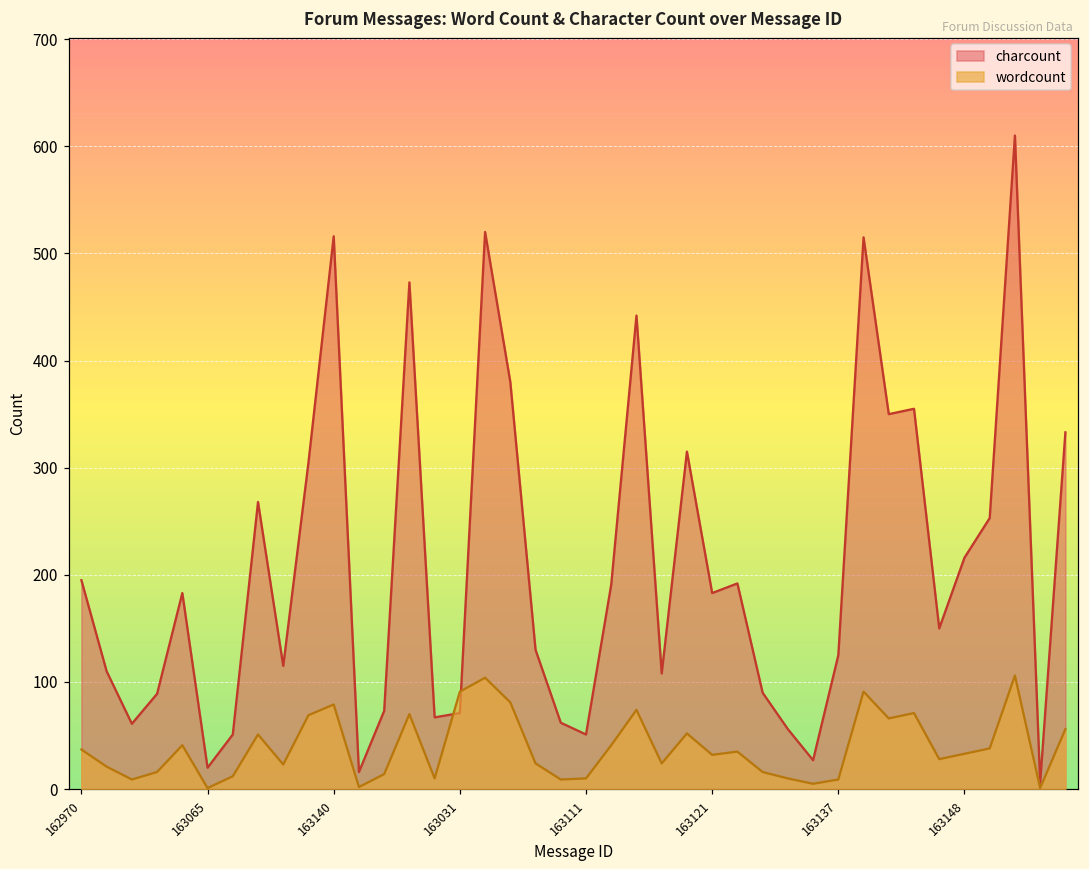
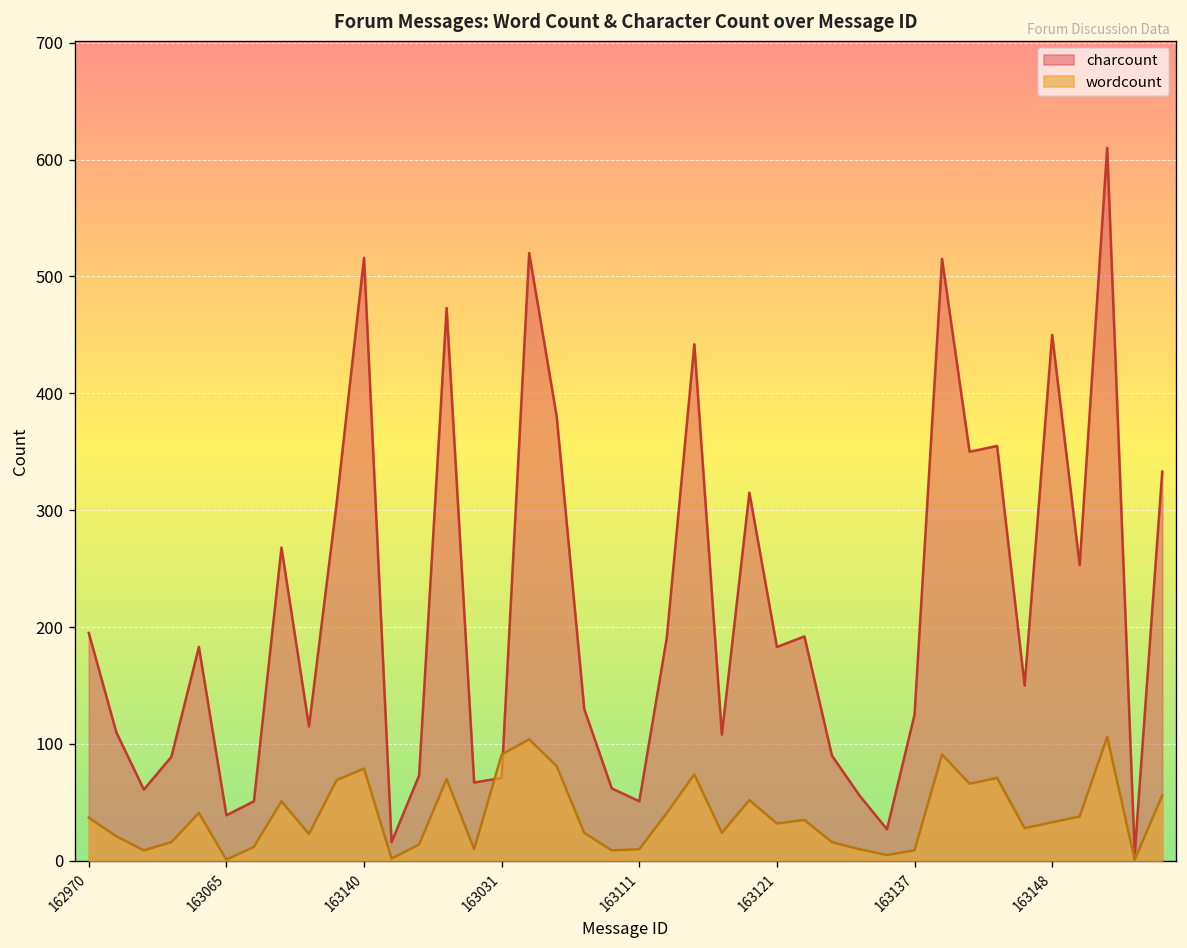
charcount, 163065: 20 -> 40
charcount, 163148: 220 -> 450
